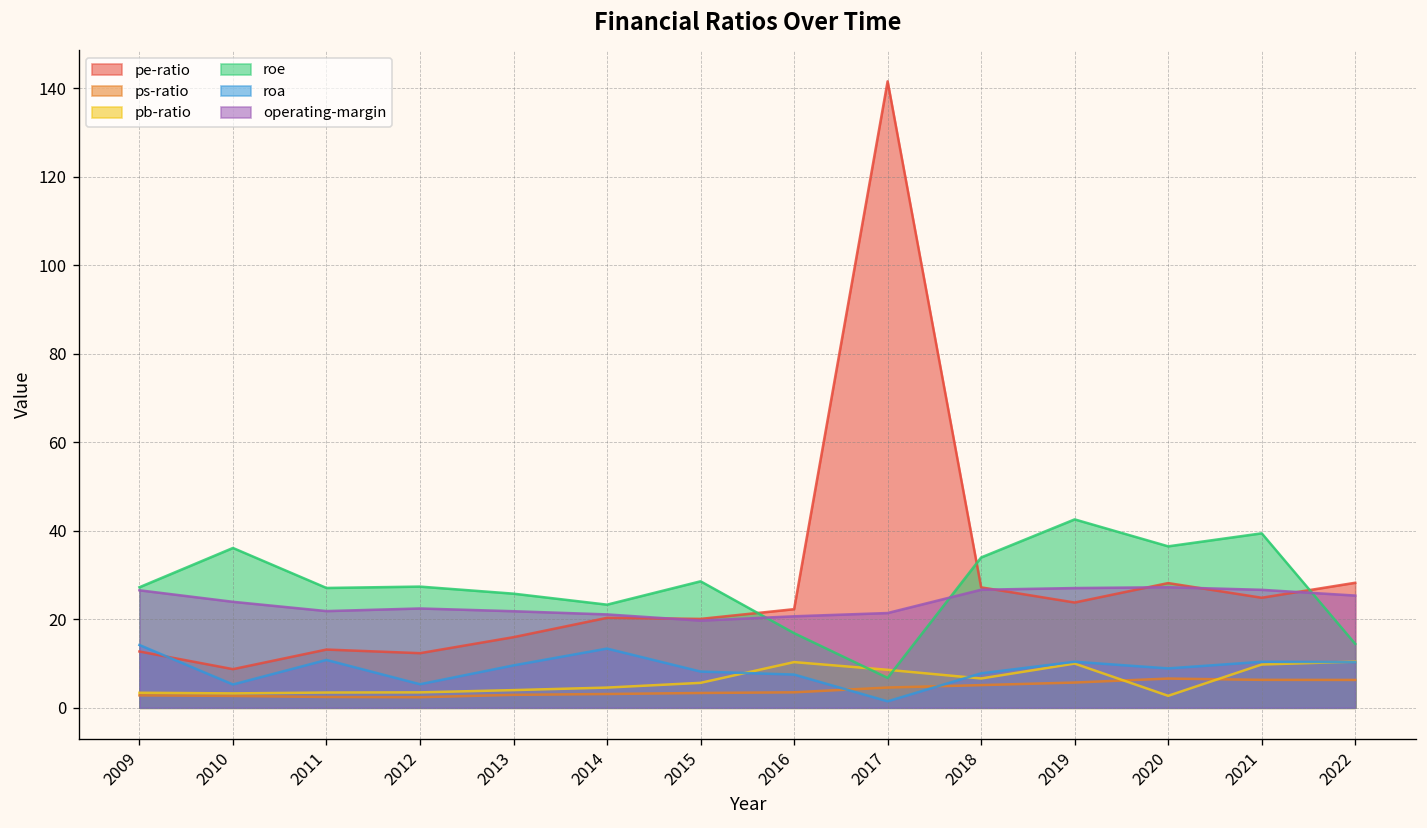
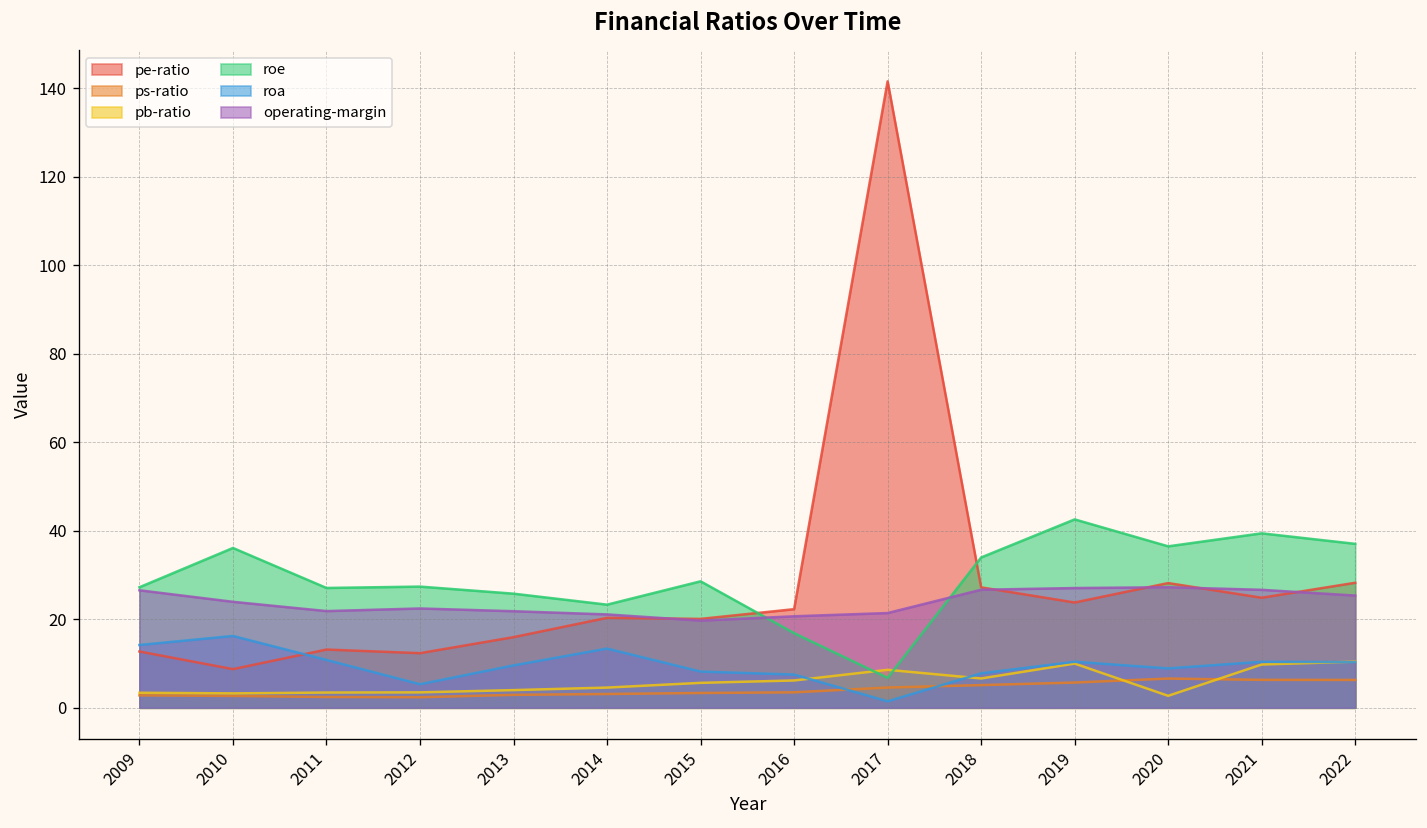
roa, 2010: 5 -> 16
pb-ratio, 2016: 10 -> 6
roe, 2022: 14 -> 37
